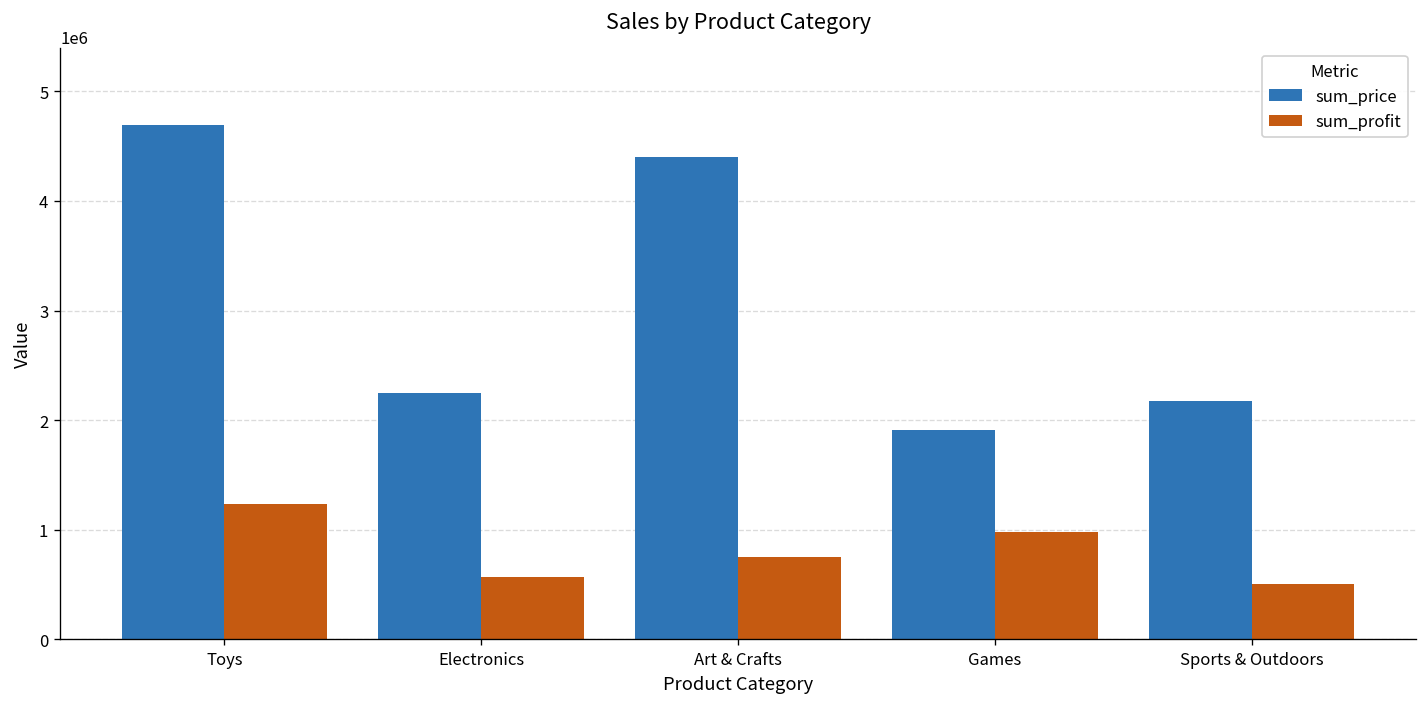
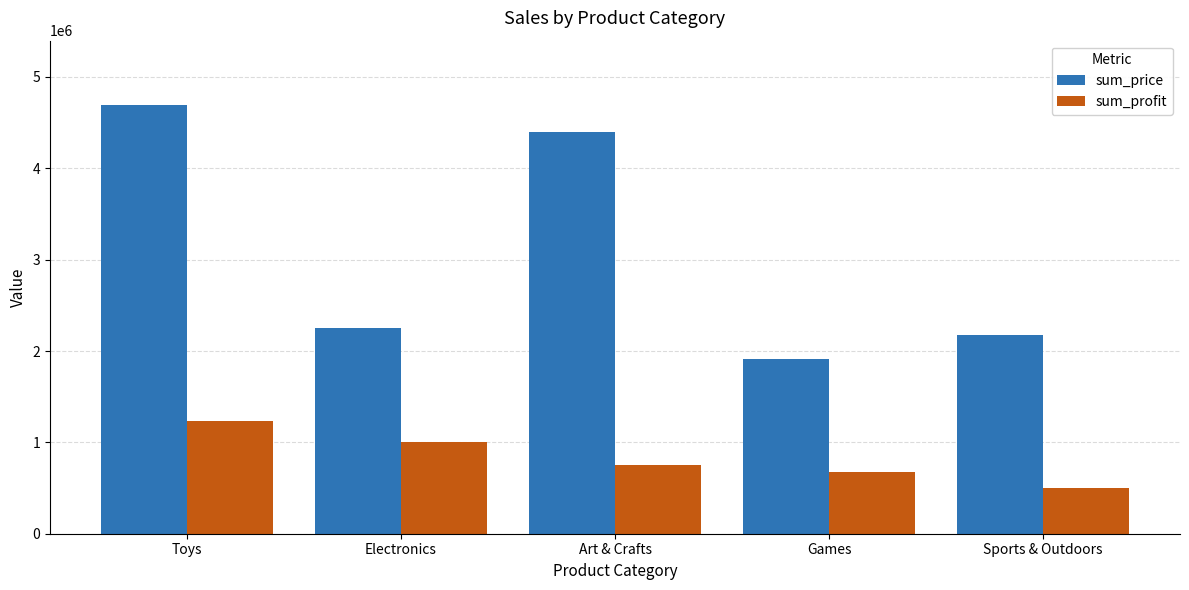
sum_profit, Electronics: 600000 -> 1000000
sum_profit, Games: 1000000 -> 700000
